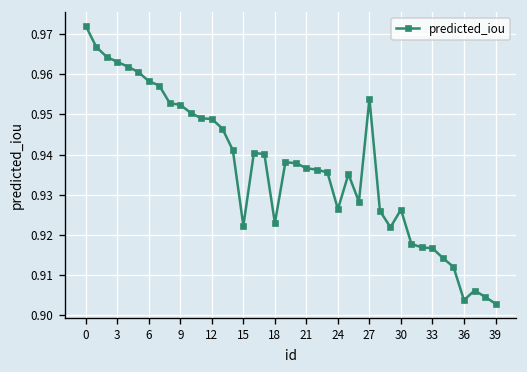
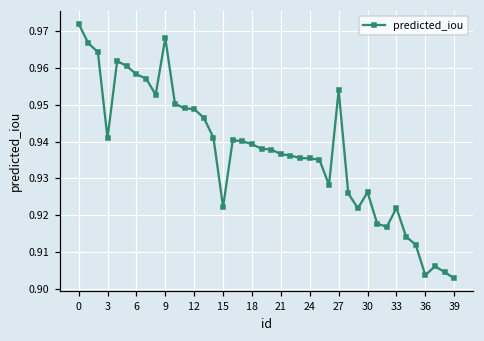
3: 0.963 -> 0.941
9: 0.952 -> 0.968
18: 0.923 -> 0.939
24: 0.926 -> 0.935
33: 0.917 -> 0.922
